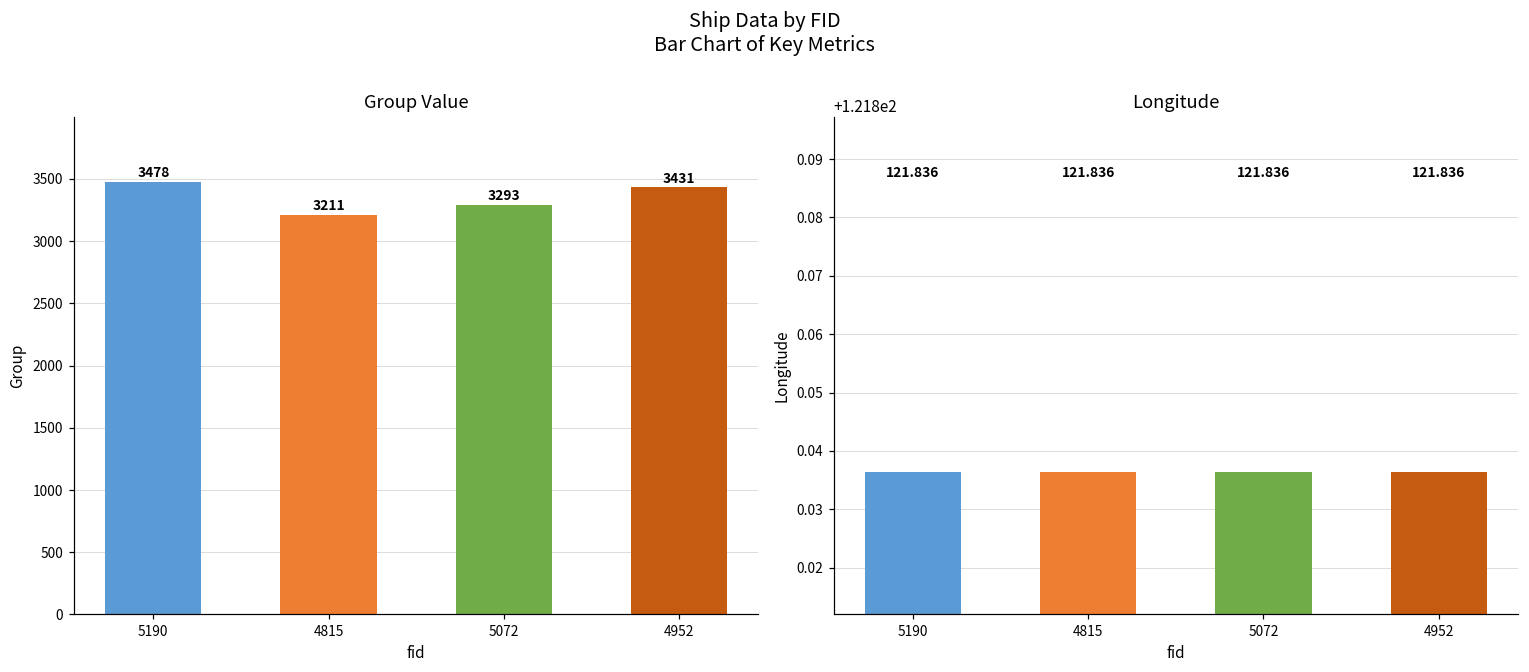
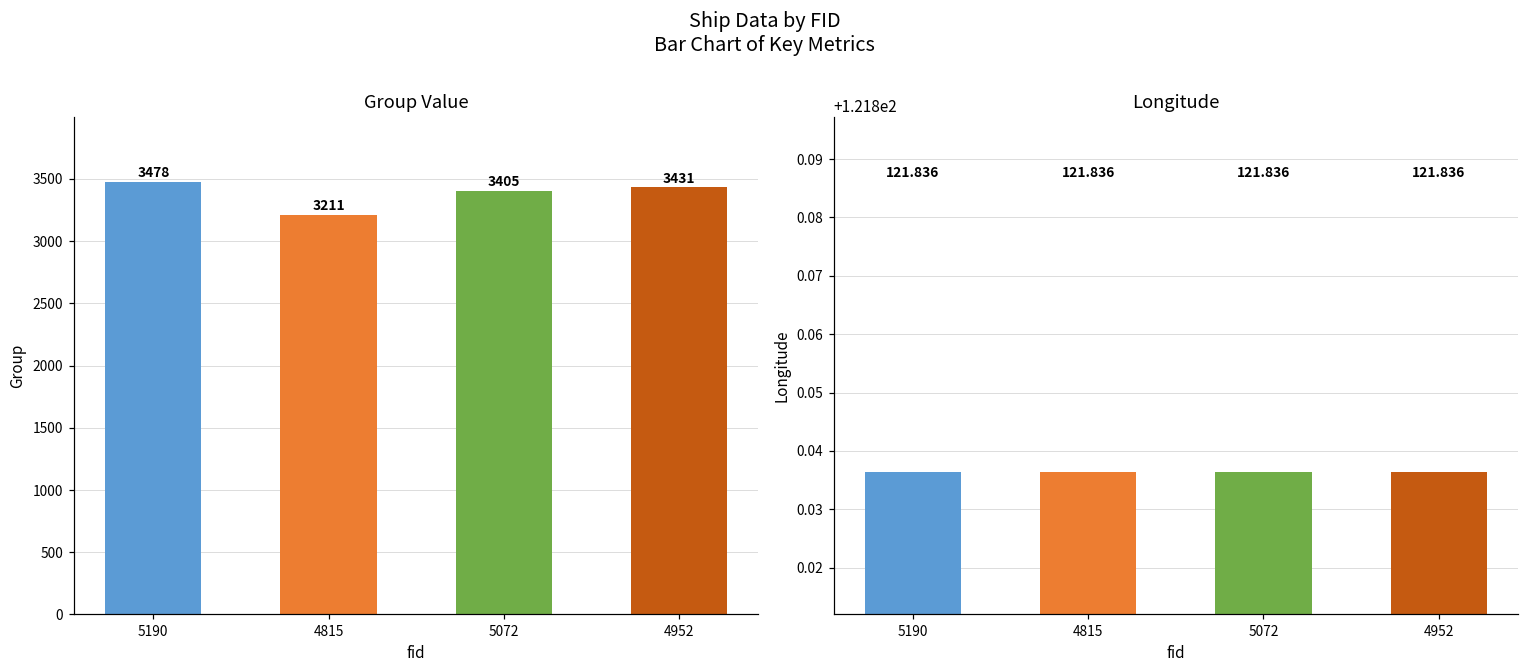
Group Value, 5072: 3293 -> 3405
